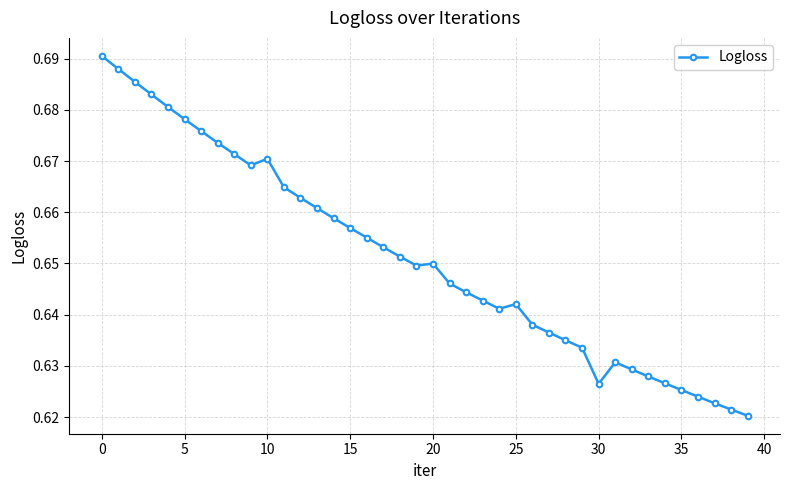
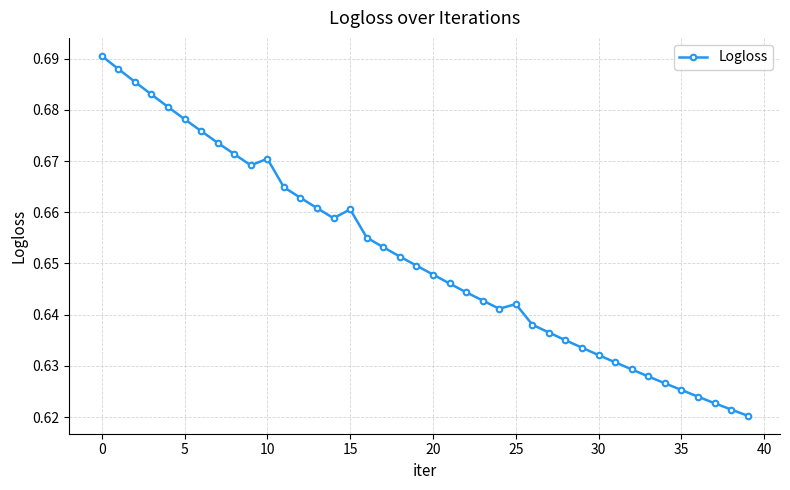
15: 0.657 -> 0.661
20: 0.650 -> 0.648
30: 0.627 -> 0.632
